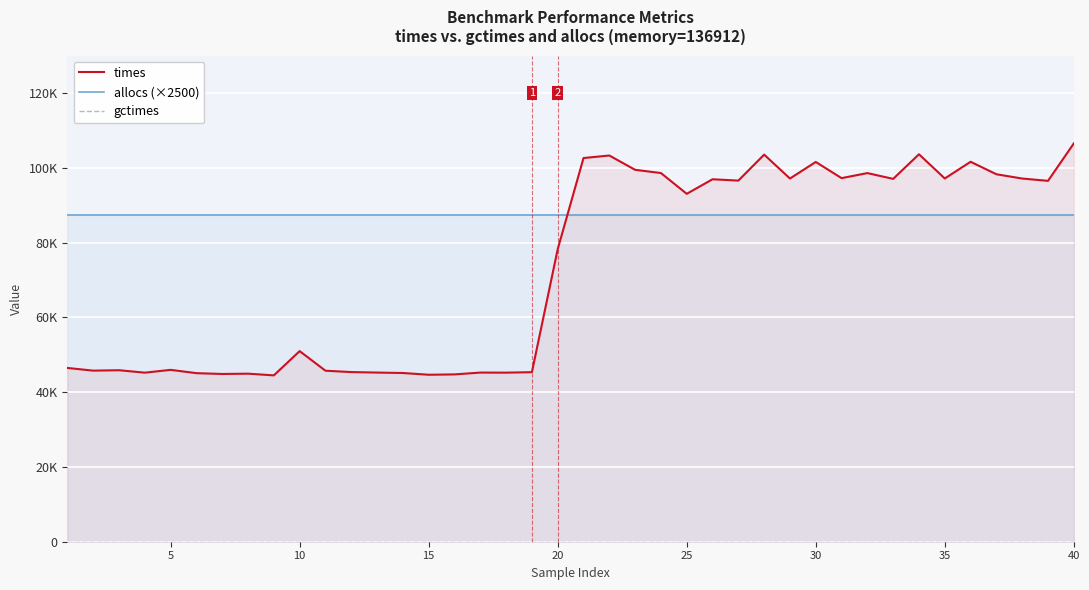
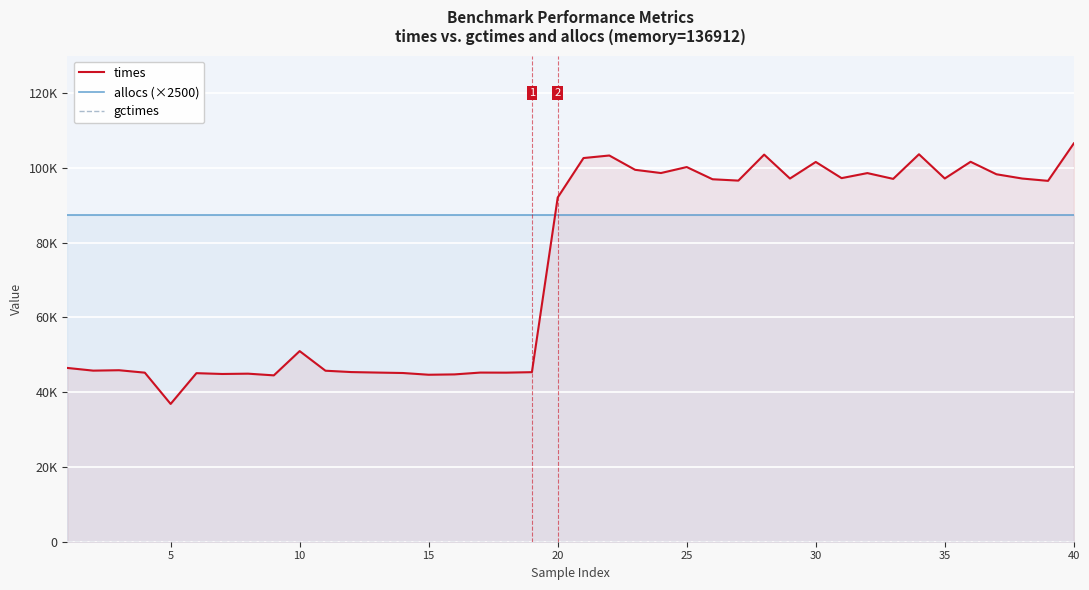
times, 5: 46000 -> 37000
times, 20: 78000 -> 92000
times, 25: 93000 -> 100000
